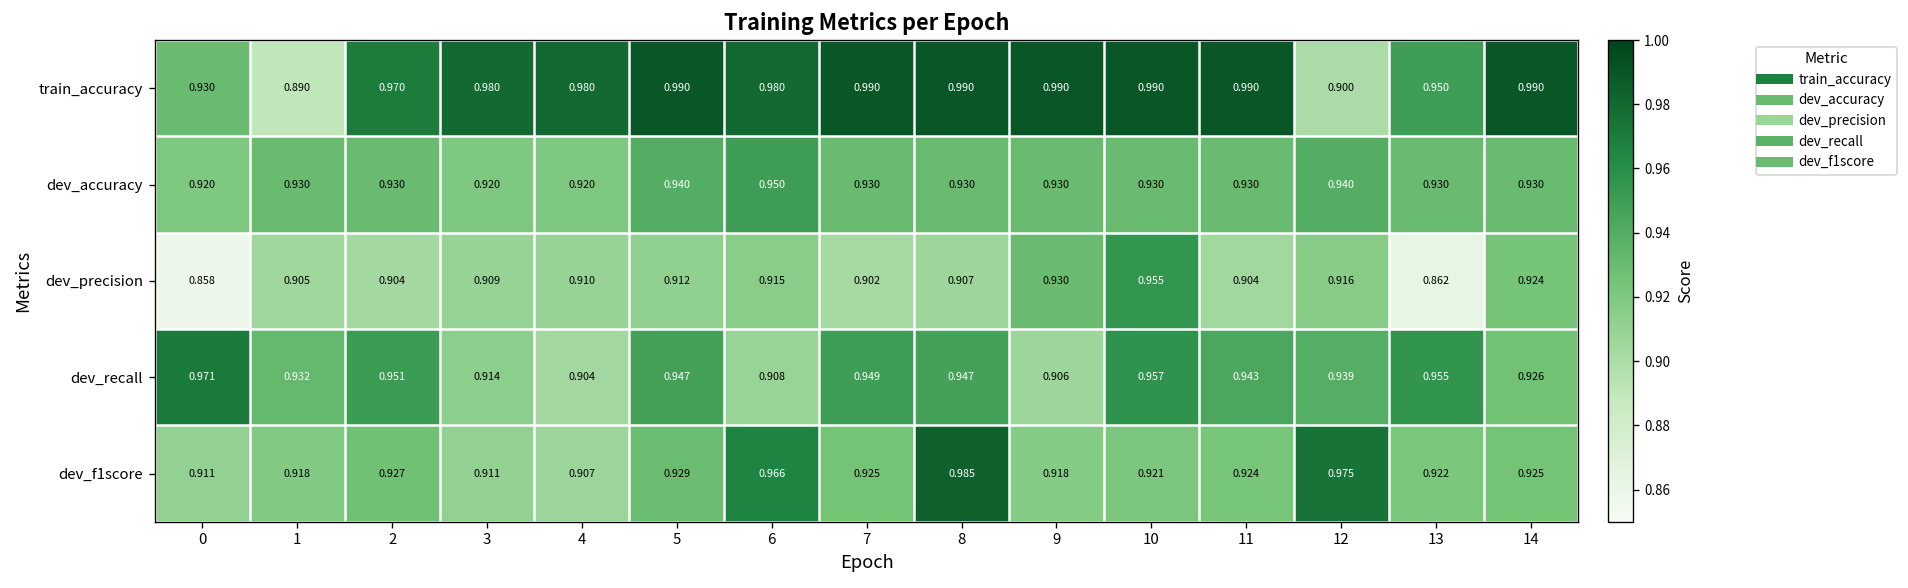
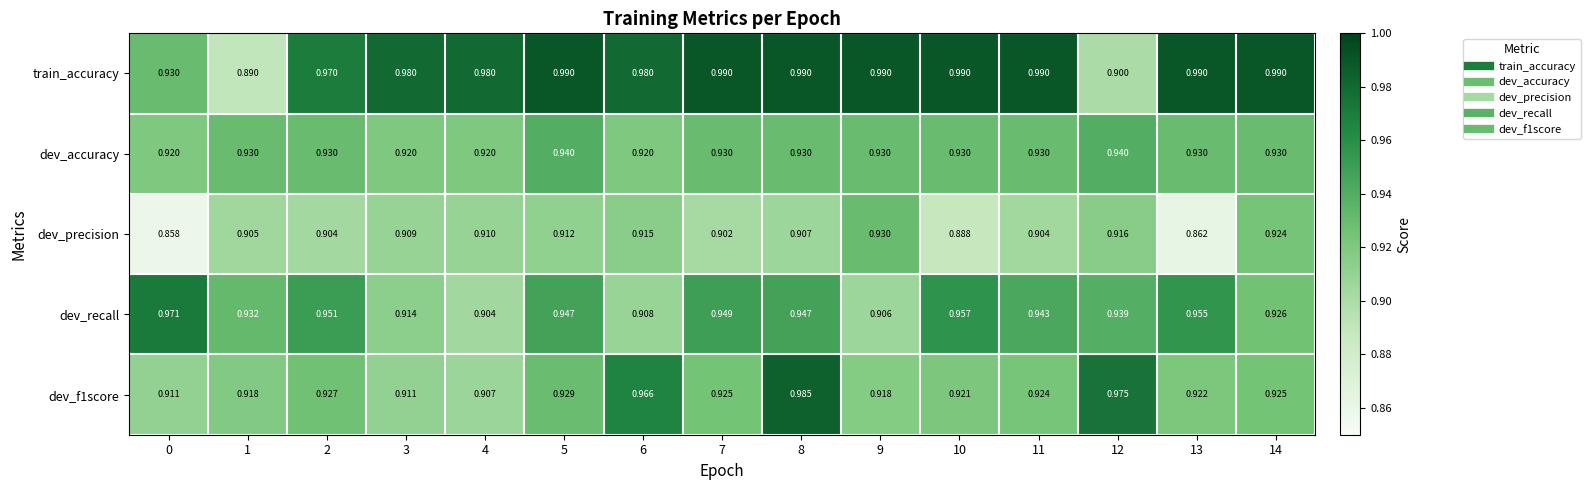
train_accuracy, 13: 0.950 -> 0.990
dev_accuracy, 6: 0.950 -> 0.920
dev_precision, 10: 0.955 -> 0.888
